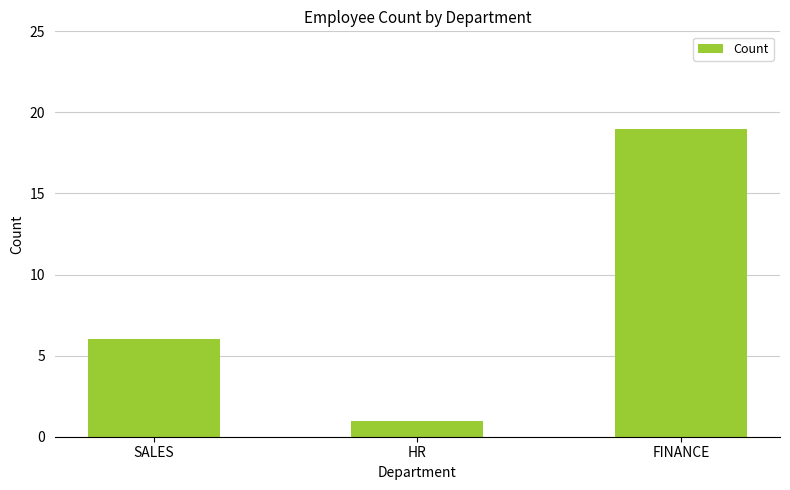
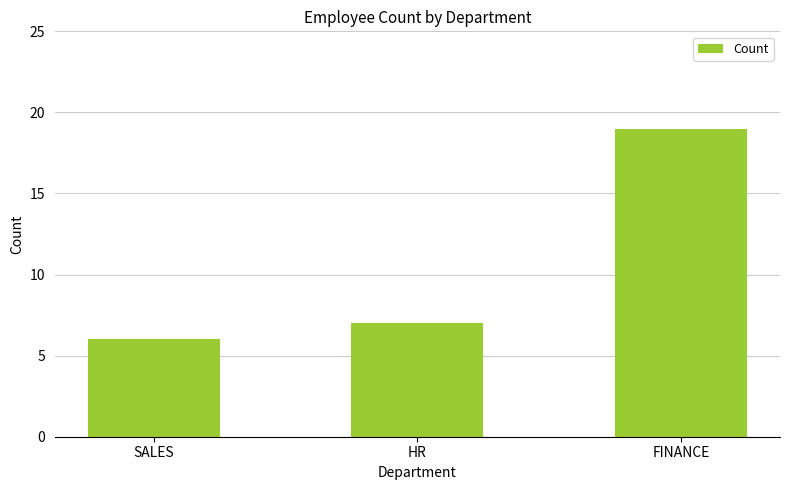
HR: 1 -> 7
